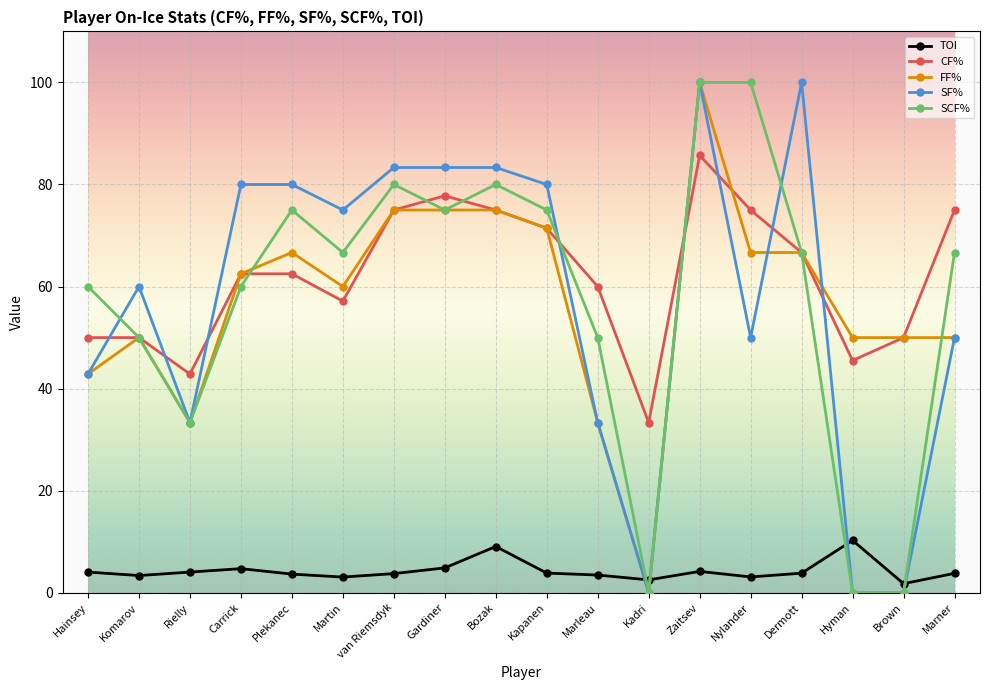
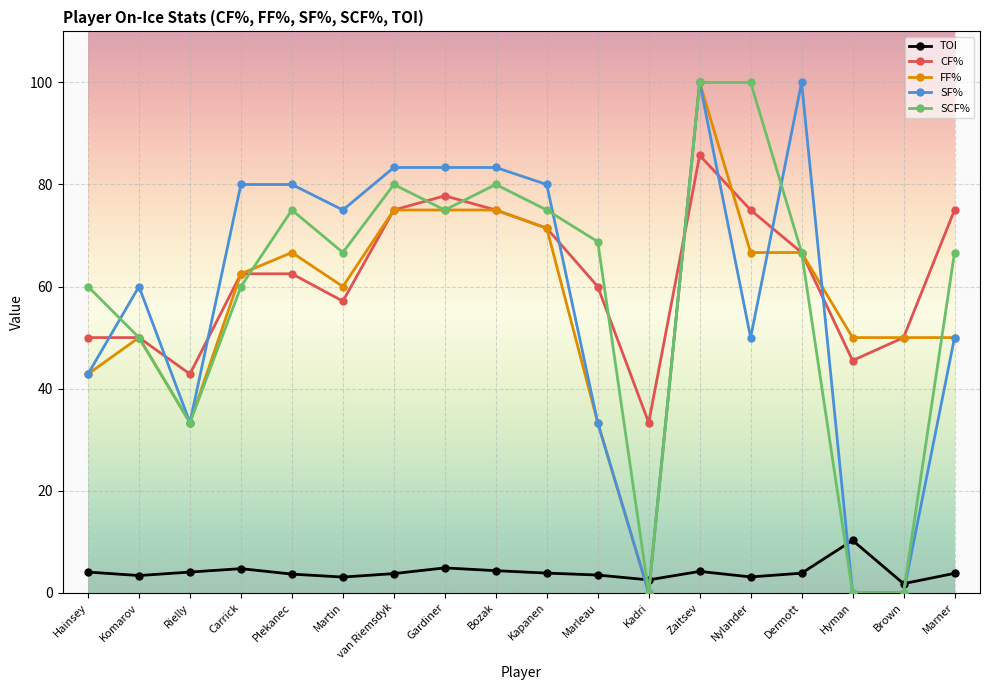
TOI, Bozak: 9 -> 4
SCF%, Marleau: 50 -> 69
